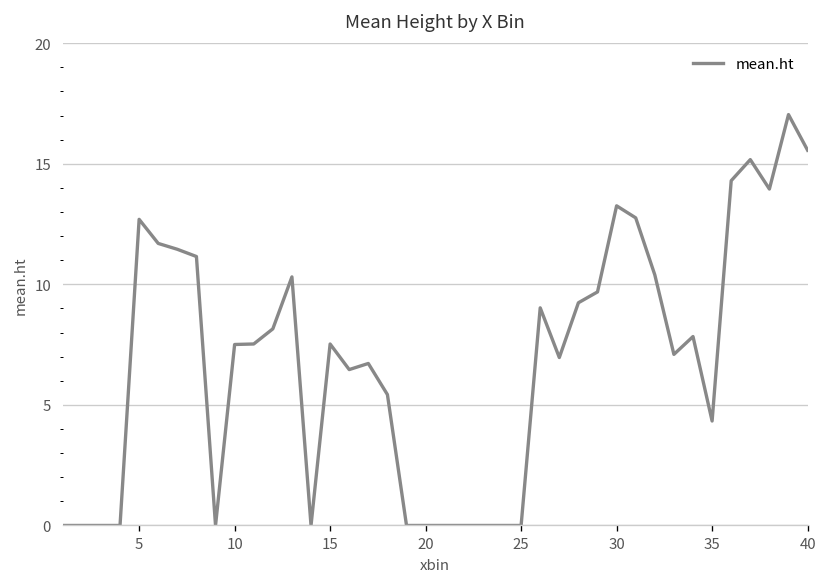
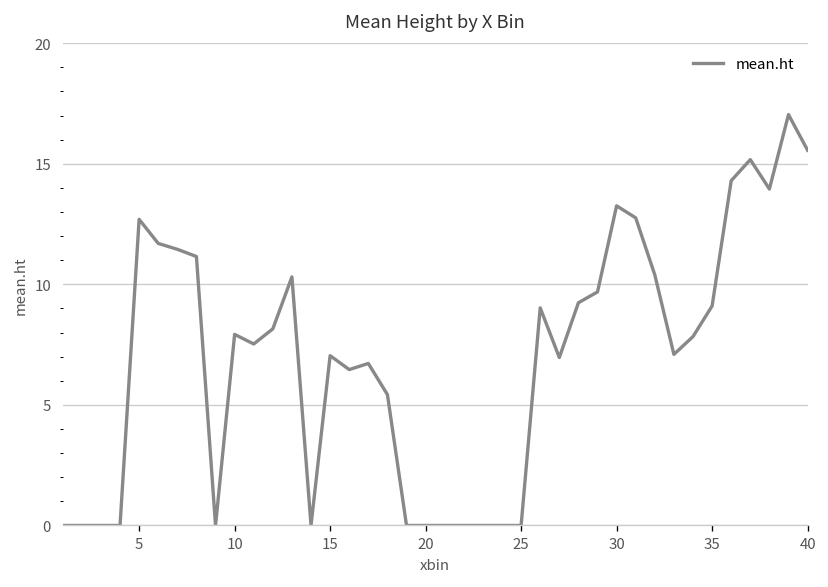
10: 7.5 -> 7.9
15: 7.5 -> 7.0
35: 4.3 -> 9.1
